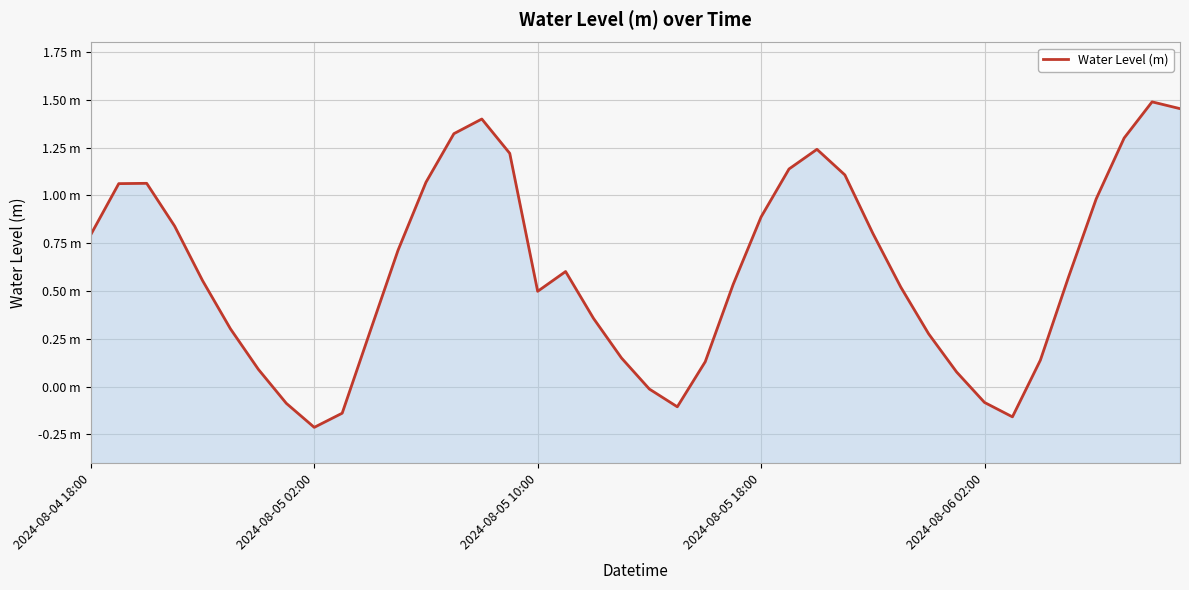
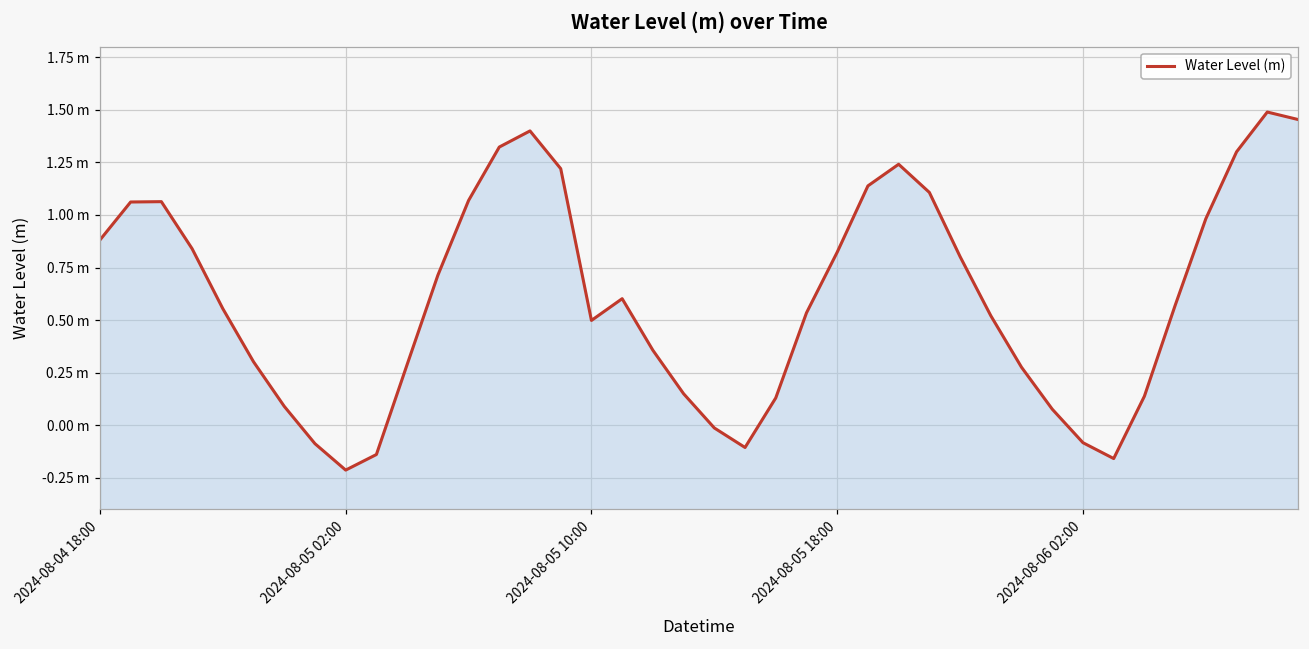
2024-08-04 18:00: 0.80 m -> 0.88 m
2024-08-05 18:00: 0.89 m -> 0.82 m
